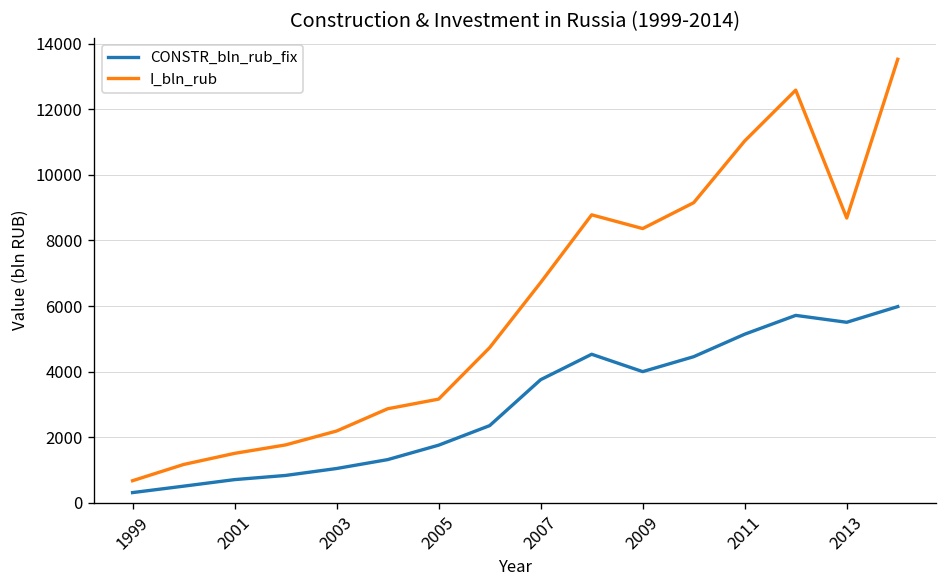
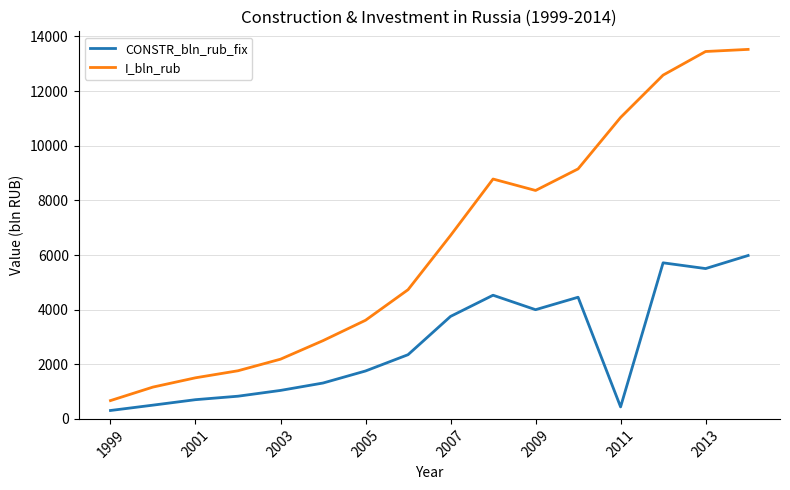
I_bln_rub, 2005: 3200 -> 3600
CONSTR_bln_rub_fix, 2011: 5100 -> 400
I_bln_rub, 2013: 8700 -> 13500
